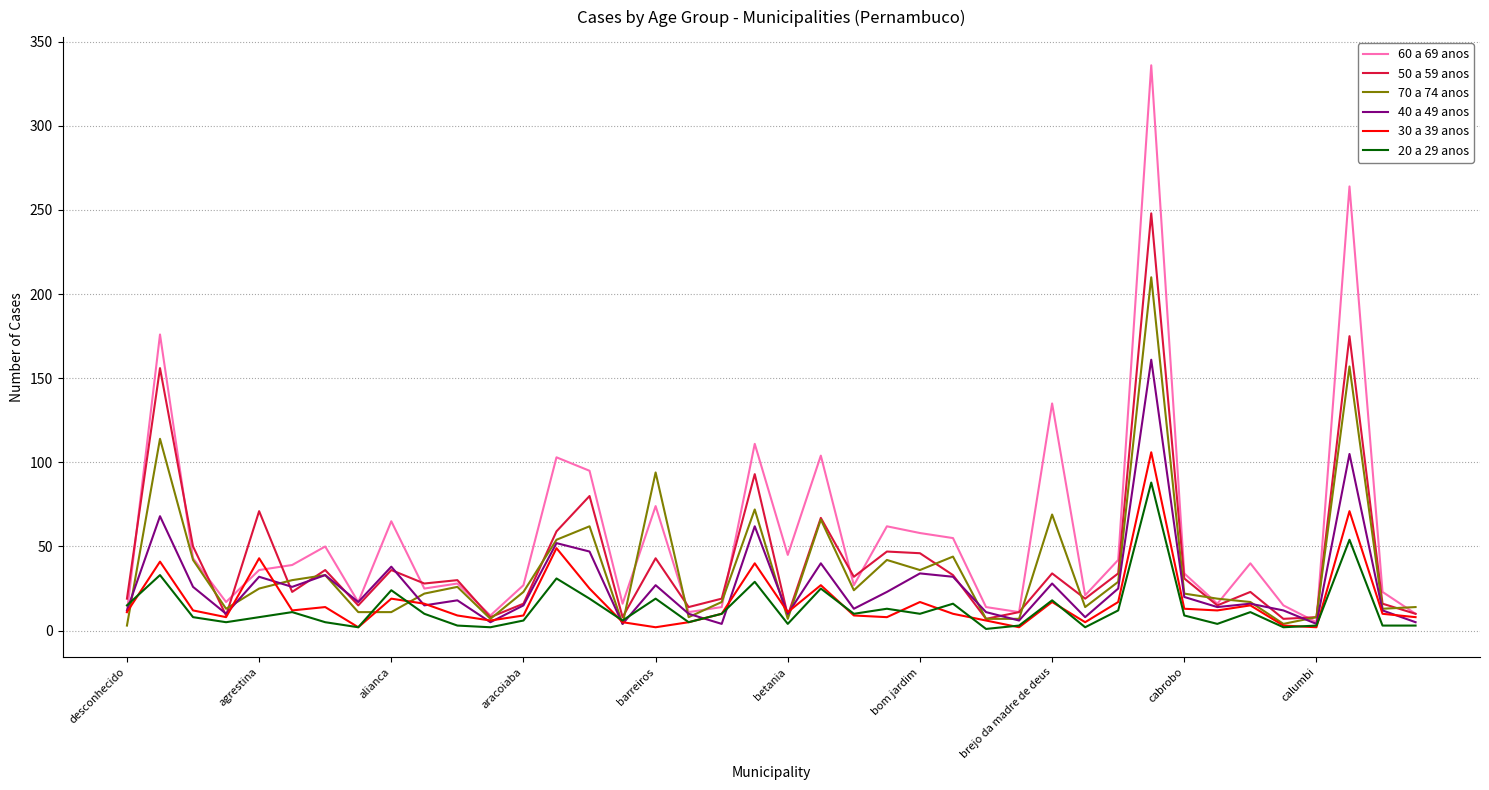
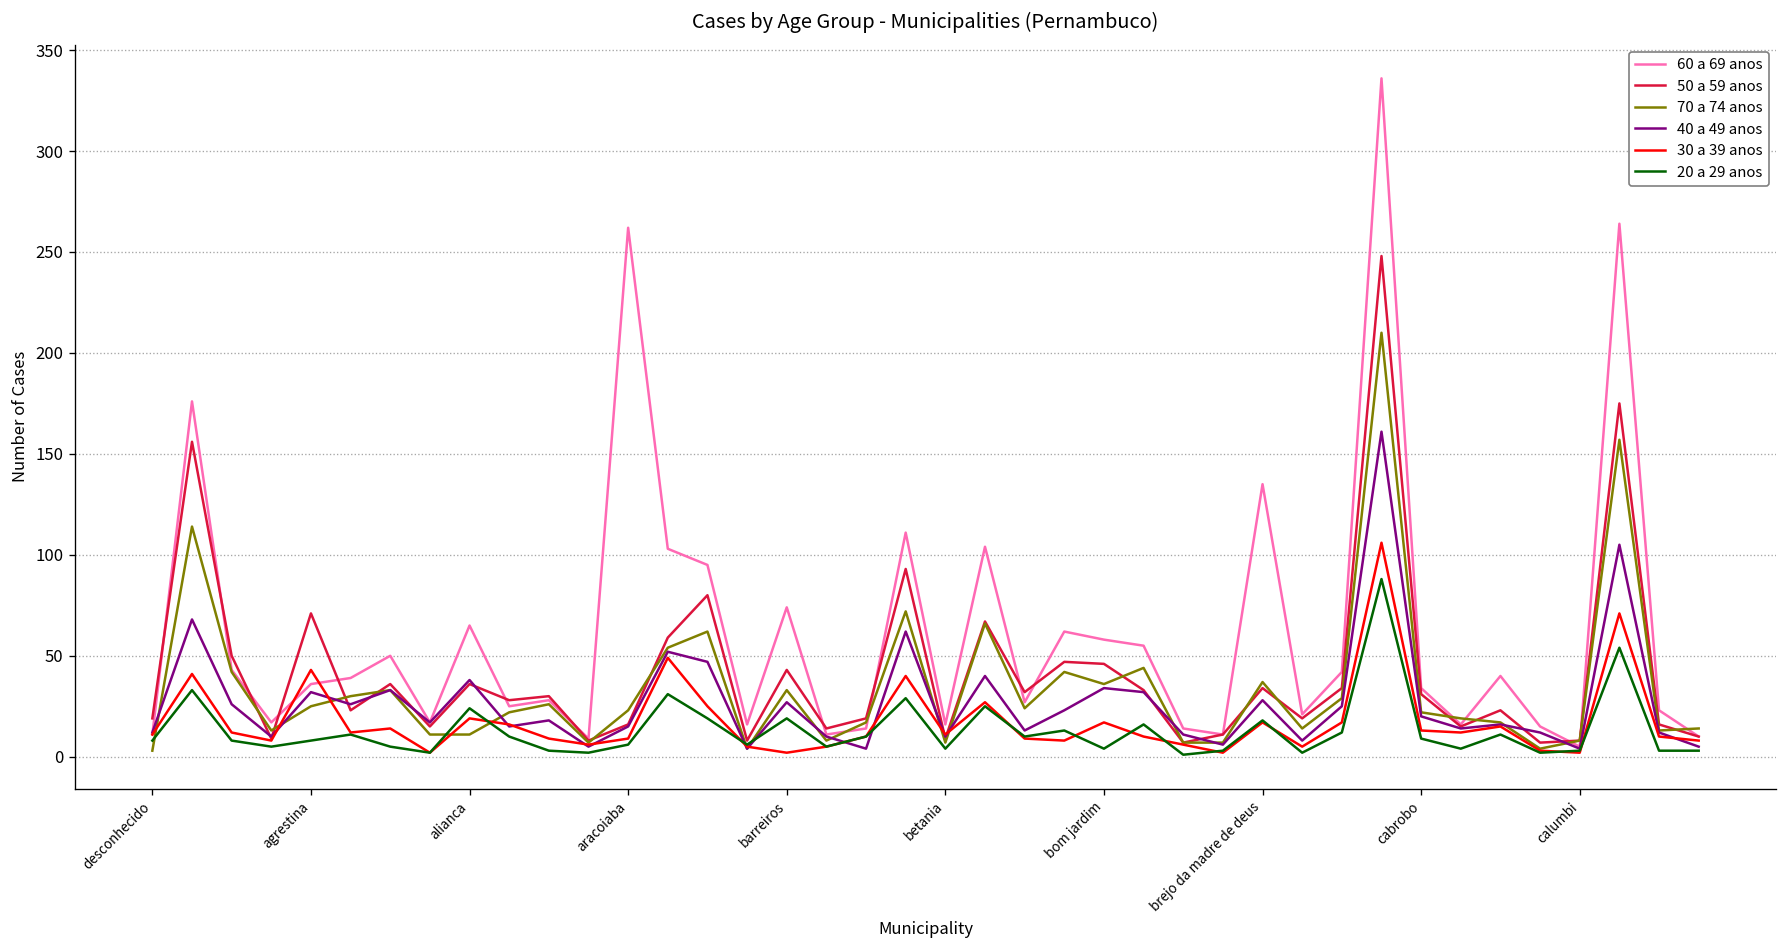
20 a 29 anos, desconhecido: 15 -> 8
60 a 69 anos, aracoiaba: 27 -> 262
70 a 74 anos, barreiros: 94 -> 33
60 a 69 anos, betania: 45 -> 16
20 a 29 anos, bom jardim: 10 -> 4
70 a 74 anos, brejo da madre de deus: 69 -> 37
